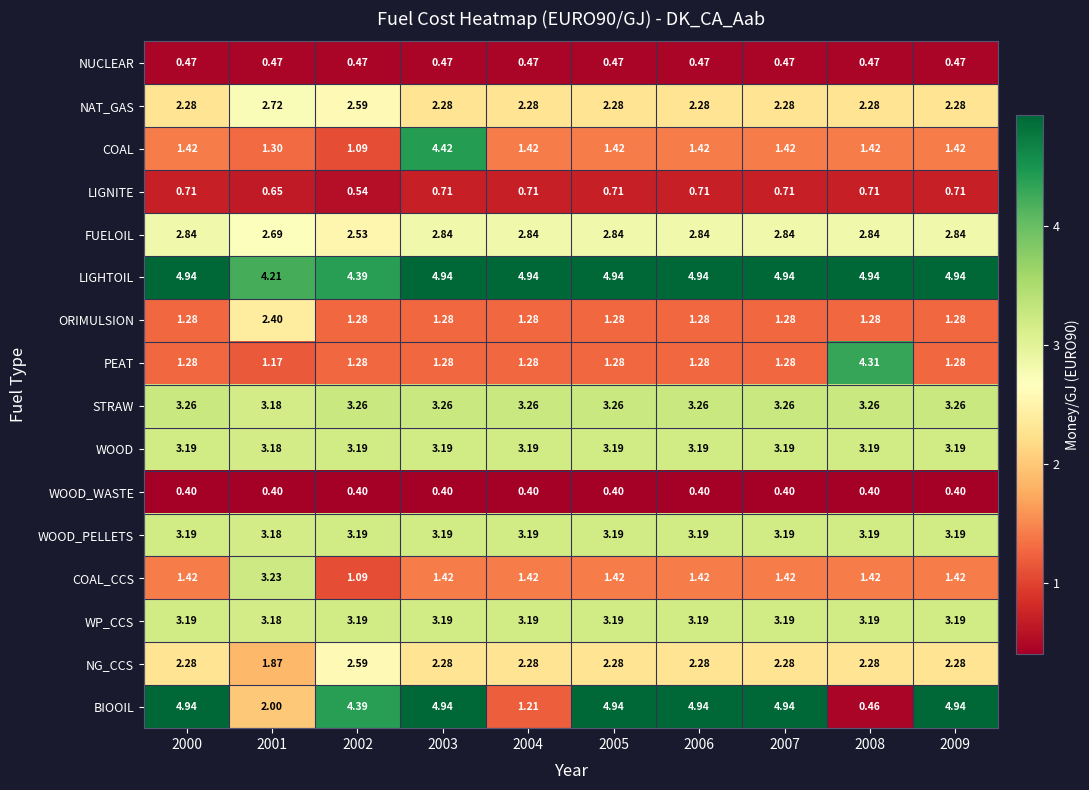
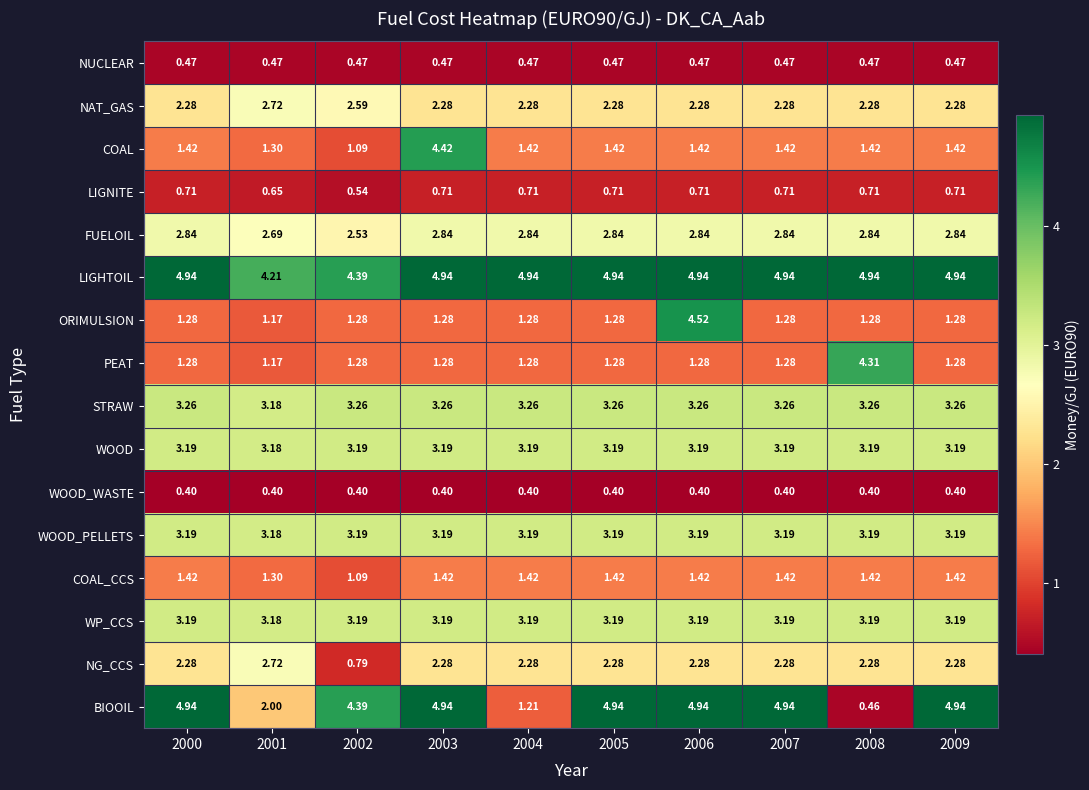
ORIMULSION, 2001: 2.40 -> 1.17
ORIMULSION, 2006: 1.28 -> 4.52
COAL_CCS, 2001: 3.23 -> 1.30
NG_CCS, 2001: 1.87 -> 2.72
NG_CCS, 2002: 2.59 -> 0.79
